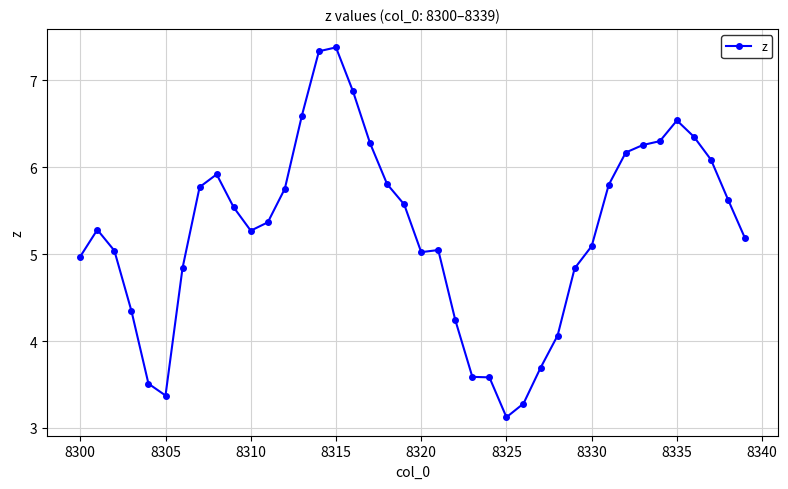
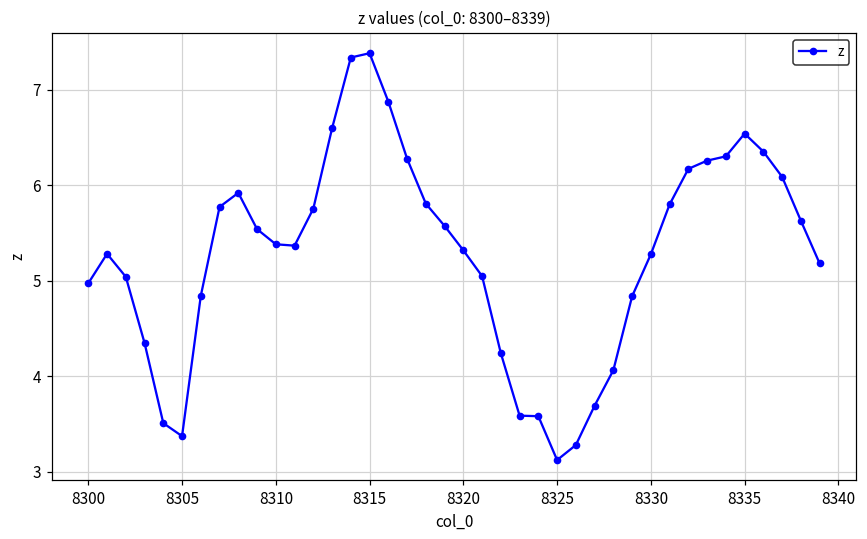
8310: 5.3 -> 5.4
8320: 5.0 -> 5.3
8330: 5.1 -> 5.3
